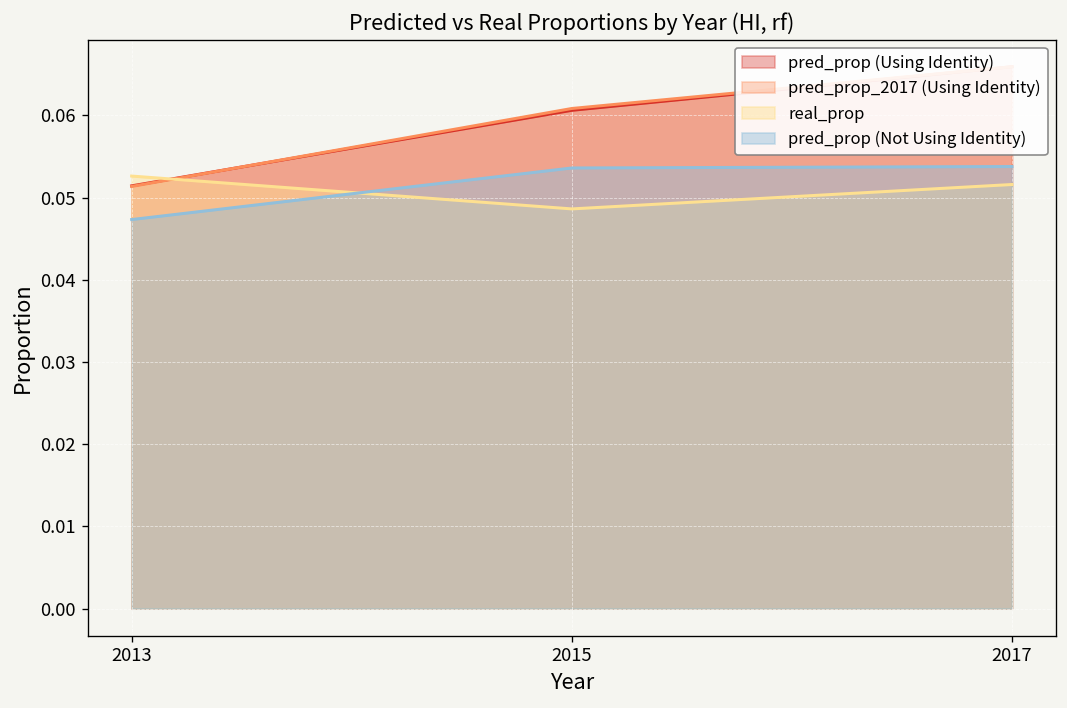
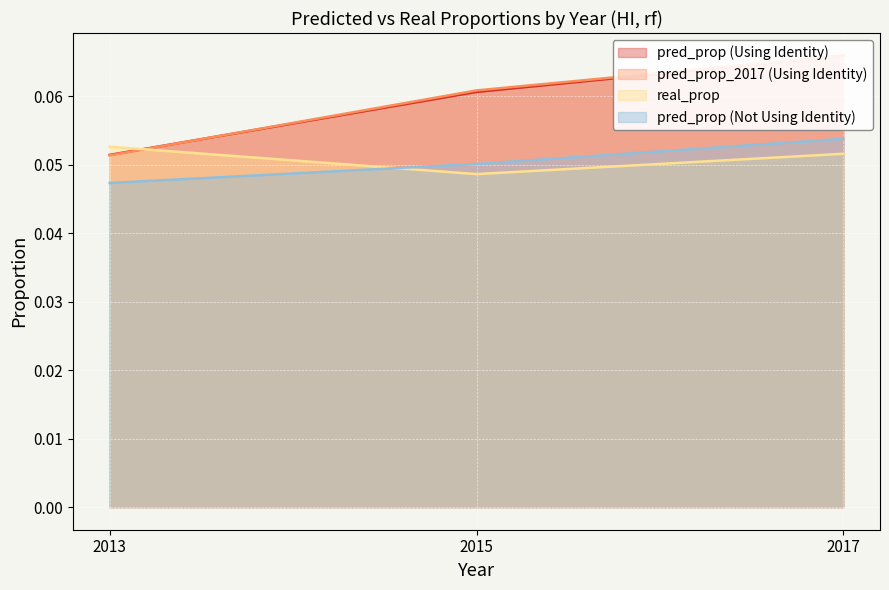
pred_prop (Not Using Identity), 2015: 0.054 -> 0.050
